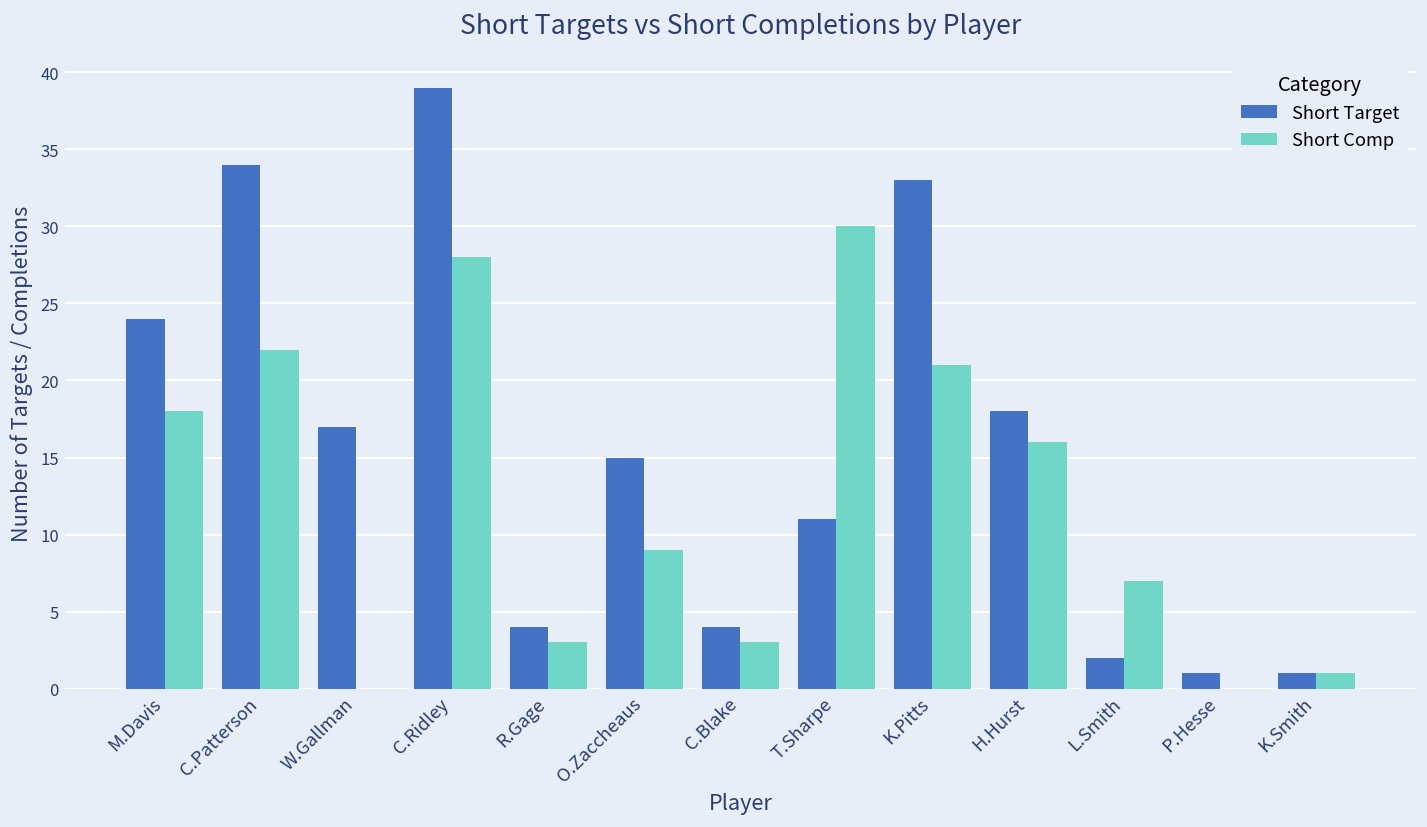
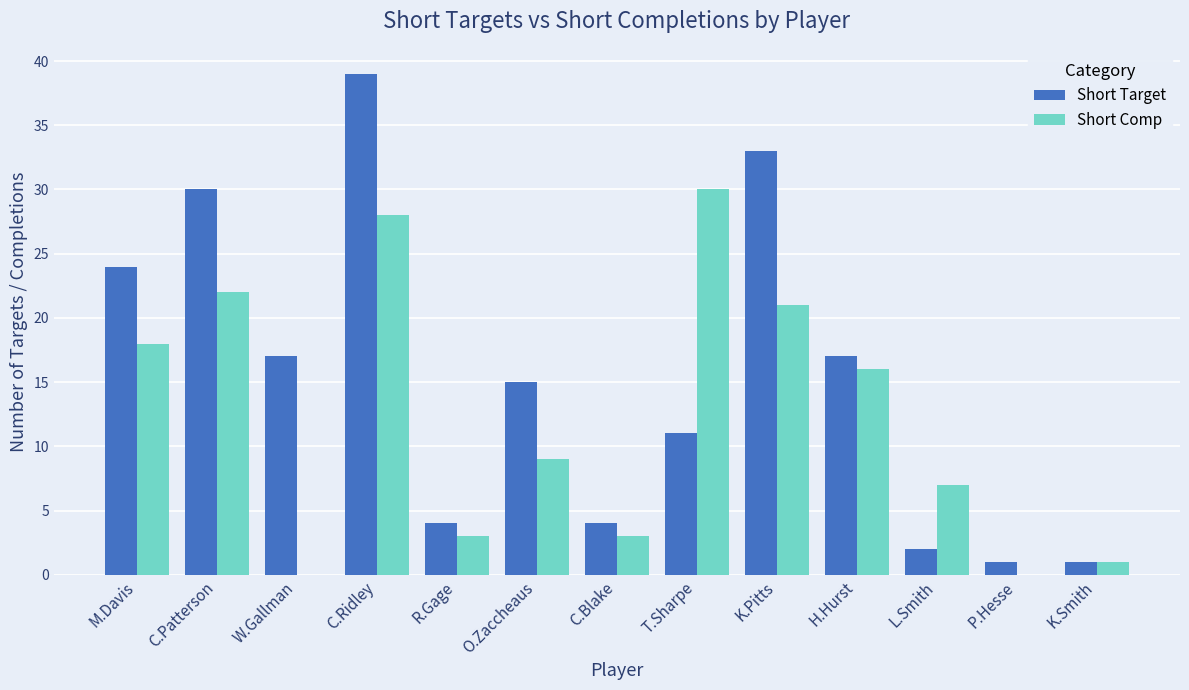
Short Target, C.Patterson: 34 -> 30
Short Target, H.Hurst: 18 -> 17
